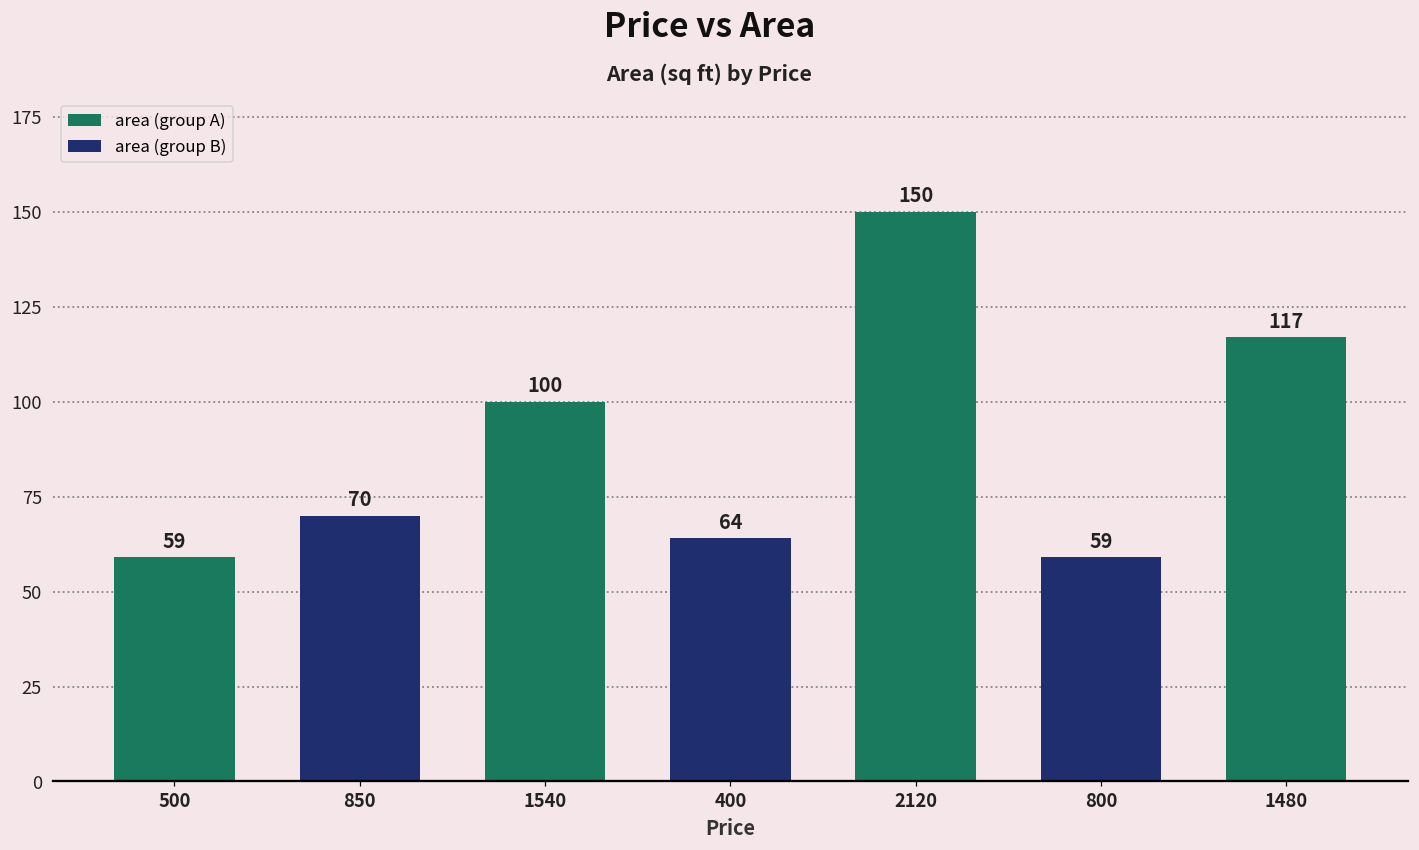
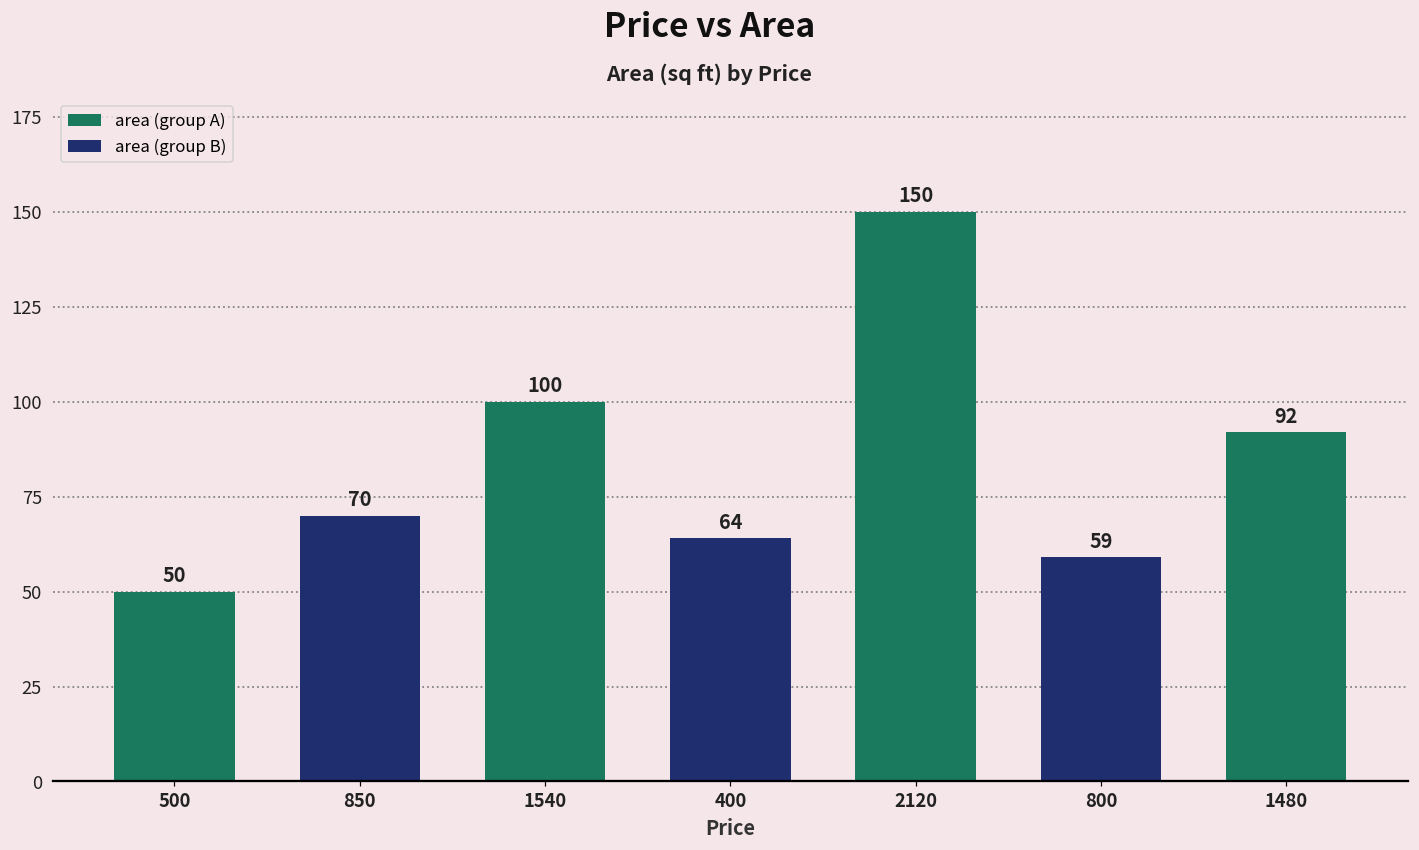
500: 59 -> 50
1480: 117 -> 92
